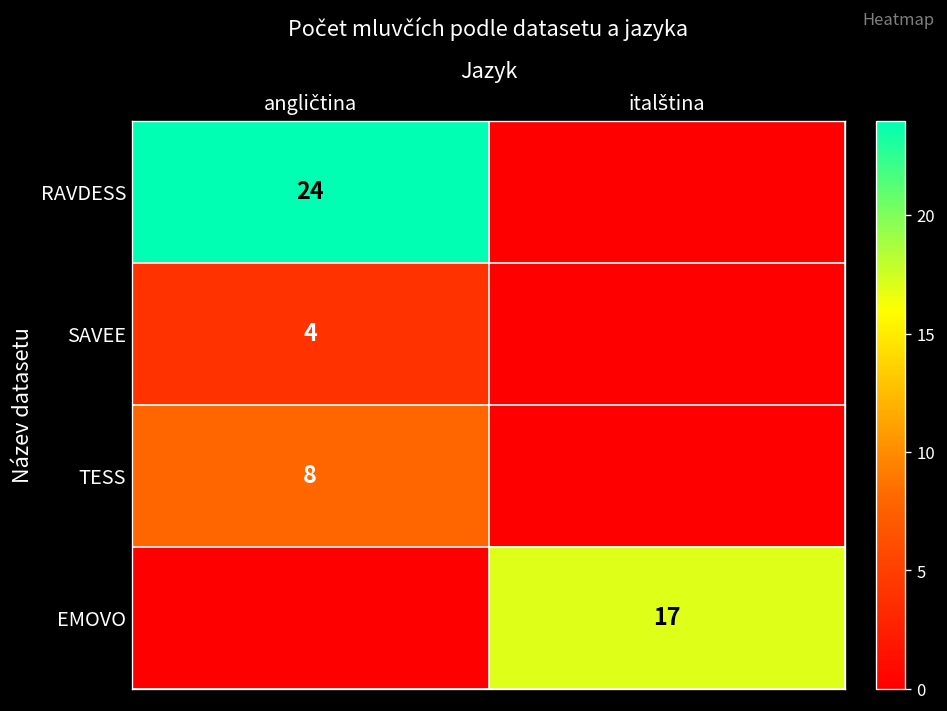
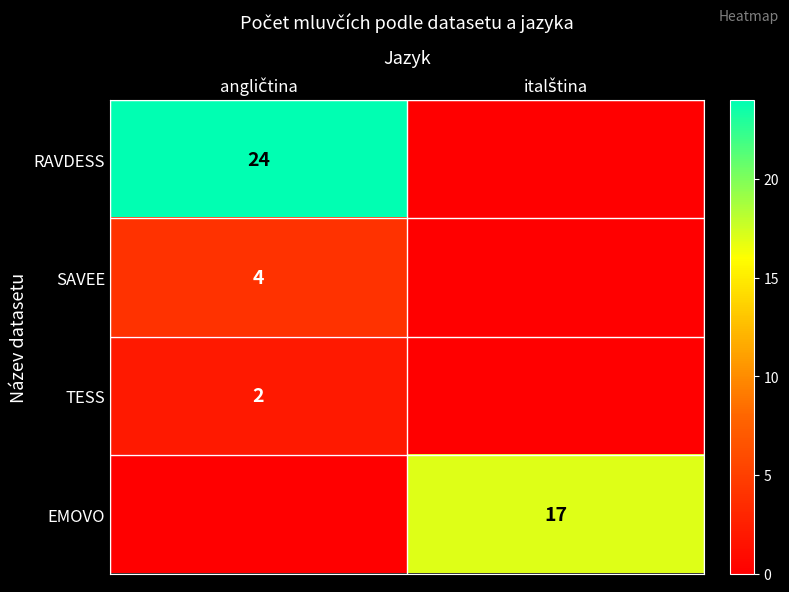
TESS, angličtina: 8 -> 2
